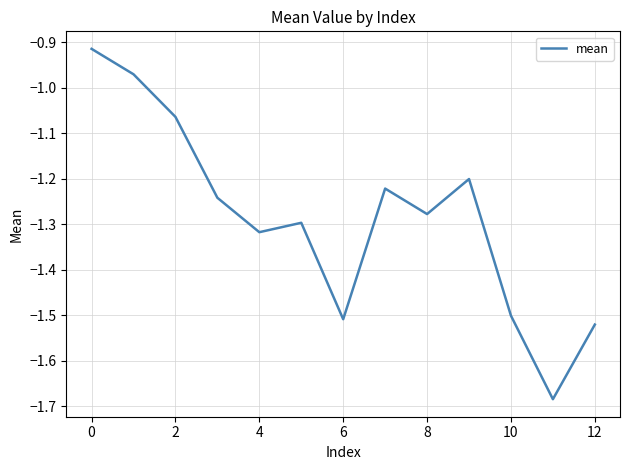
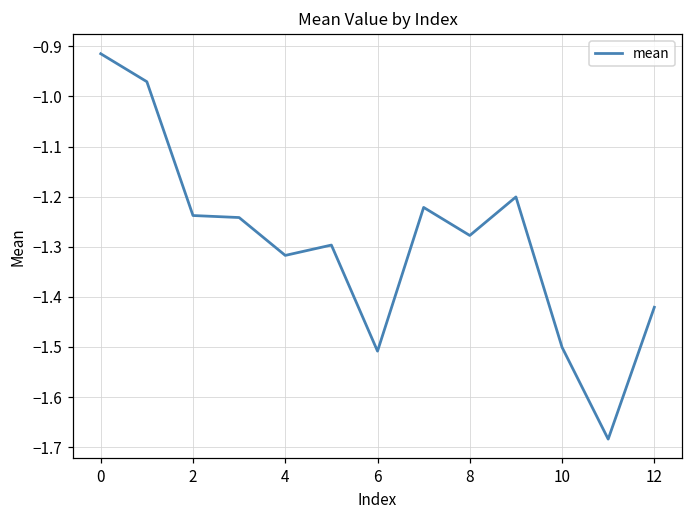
2: -1.06 -> -1.24
12: -1.52 -> -1.42
